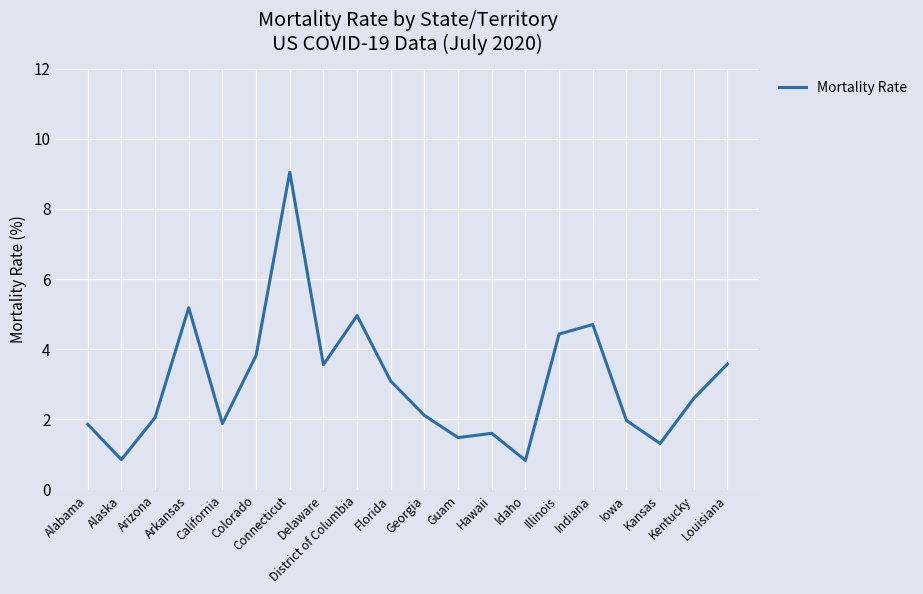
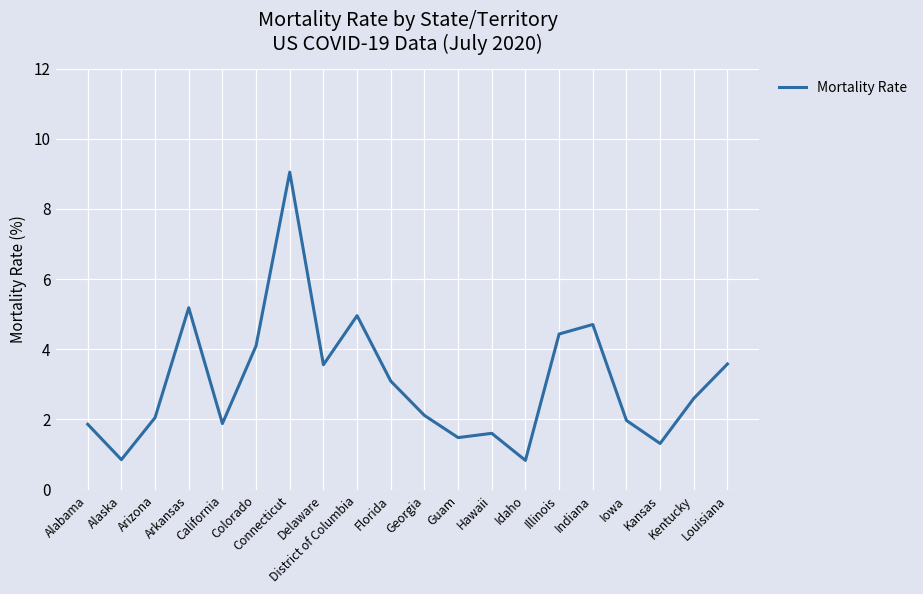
Colorado: 3.8 -> 4.1
